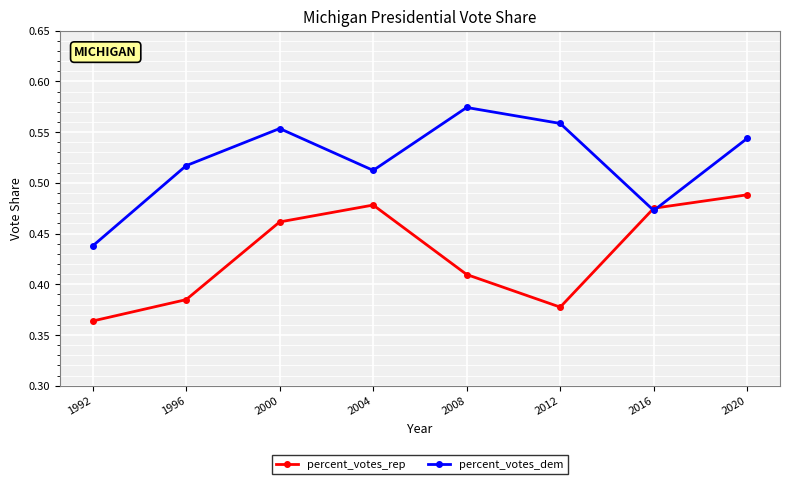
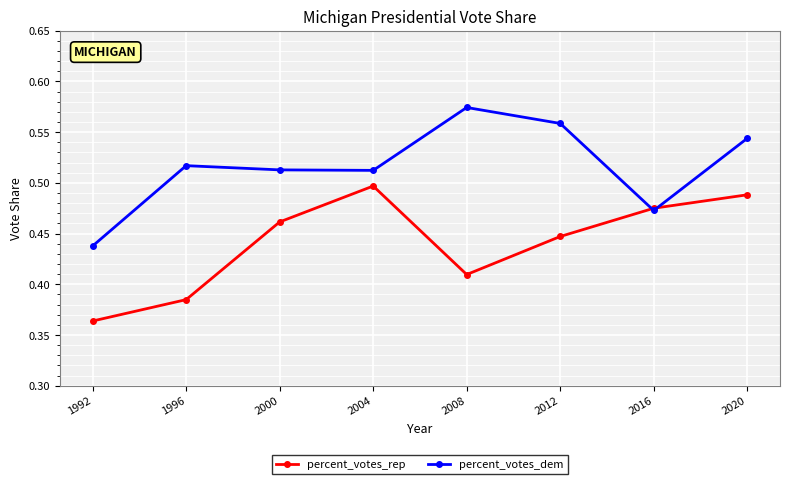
percent_votes_dem, 2000: 0.554 -> 0.513
percent_votes_rep, 2004: 0.478 -> 0.497
percent_votes_rep, 2012: 0.377 -> 0.447
